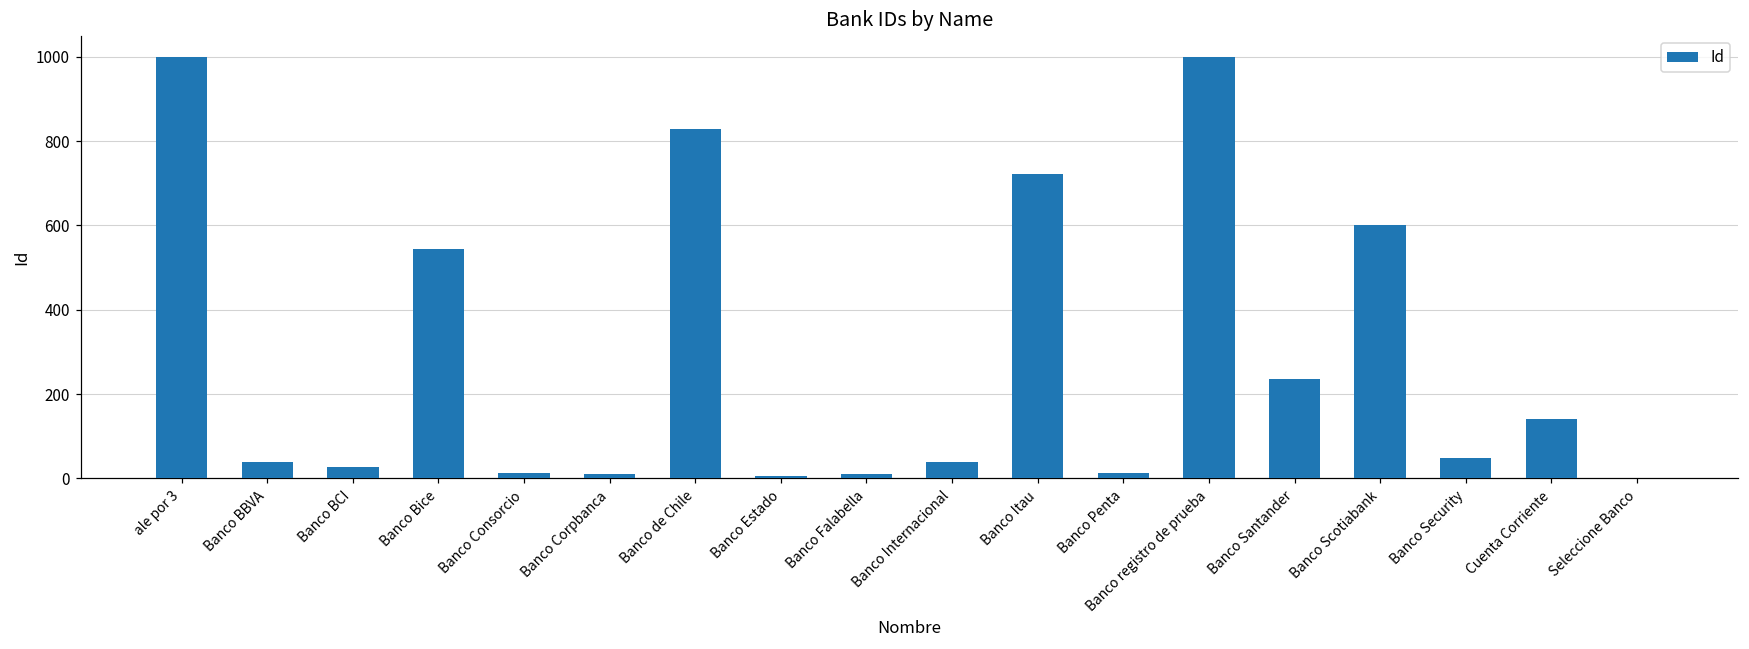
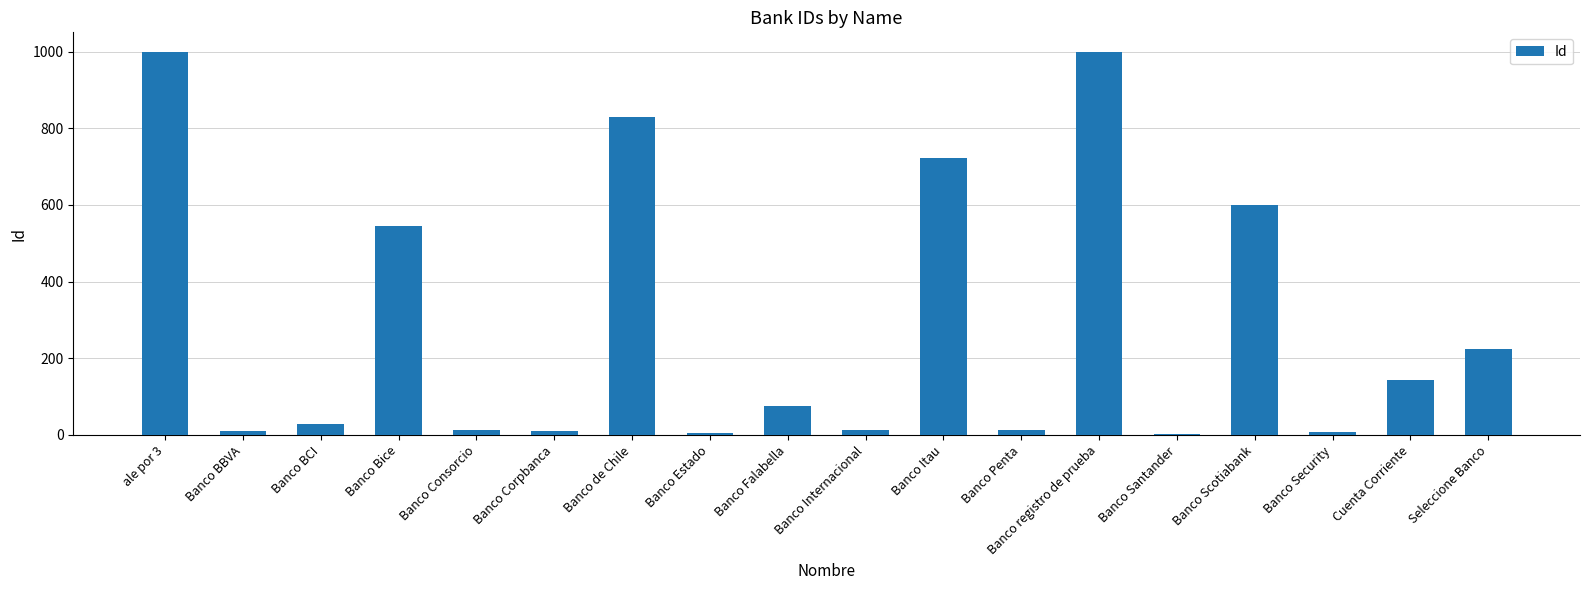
Banco BBVA: 40 -> 10
Banco Falabella: 10 -> 80
Banco Internacional: 40 -> 10
Banco Santander: 240 -> 0
Banco Security: 50 -> 10
Seleccione Banco: 0 -> 230
